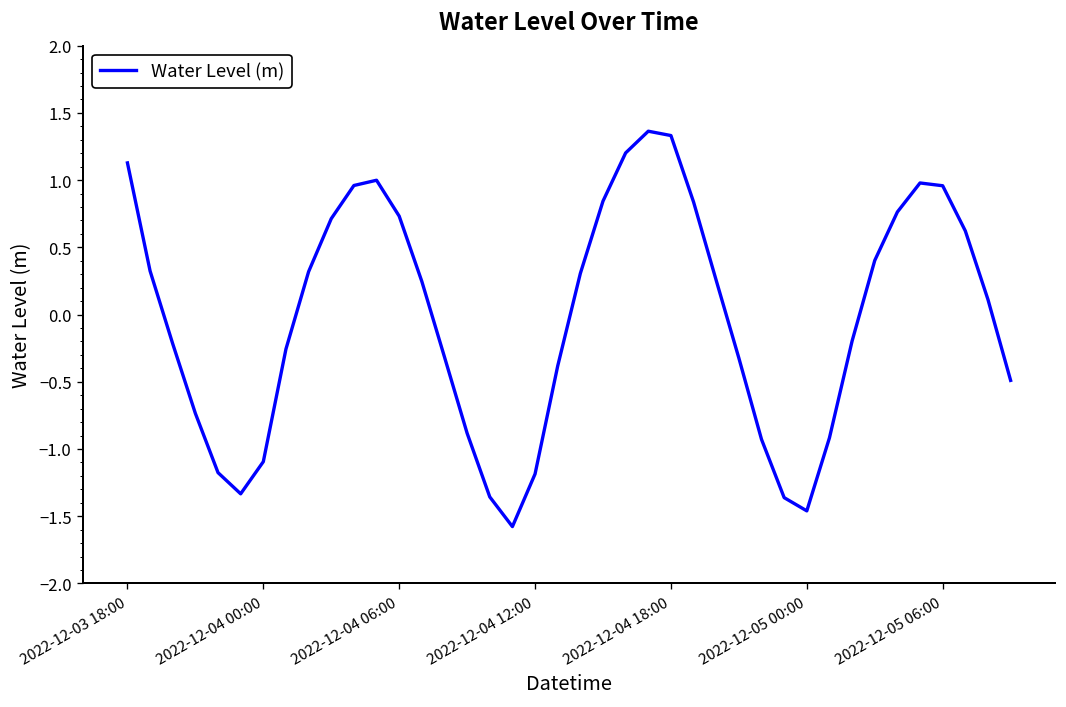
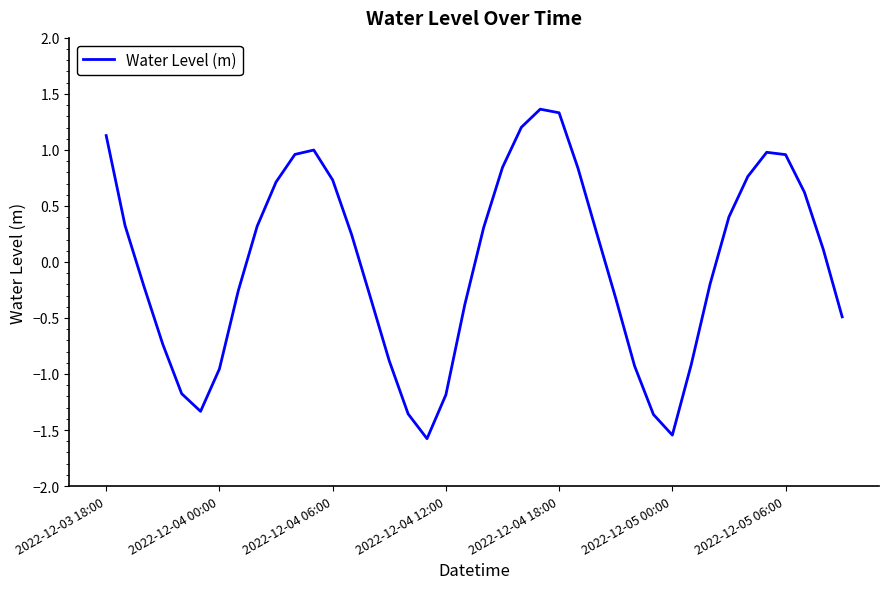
2022-12-04 00:00: -1.09 -> -0.95
2022-12-05 00:00: -1.46 -> -1.55
